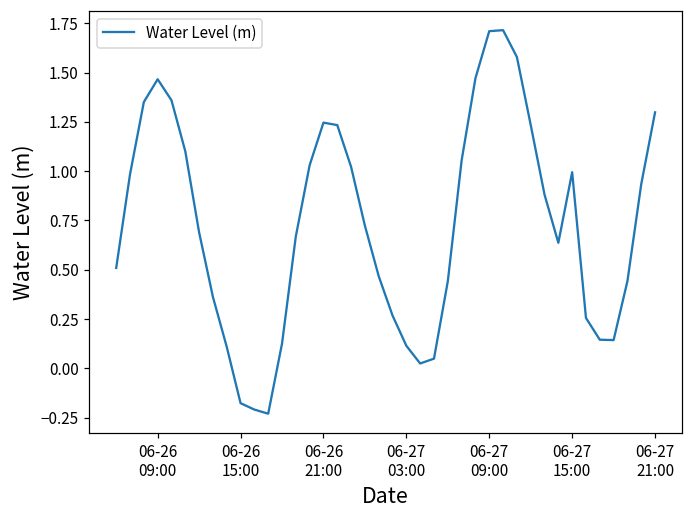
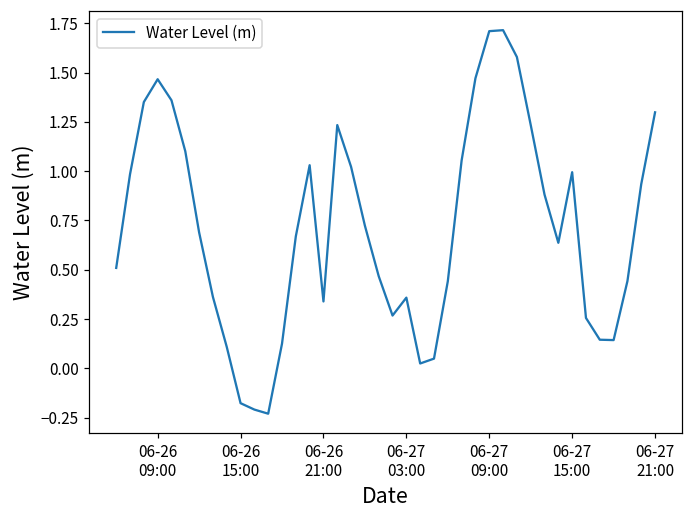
06-26 21:00: 1.25 -> 0.34
06-27 03:00: 0.11 -> 0.36
